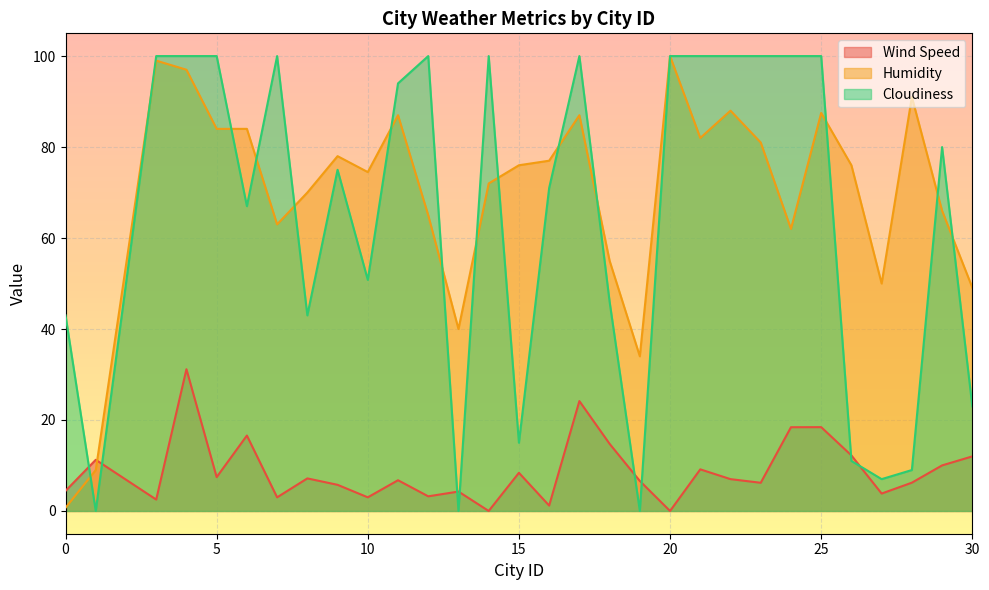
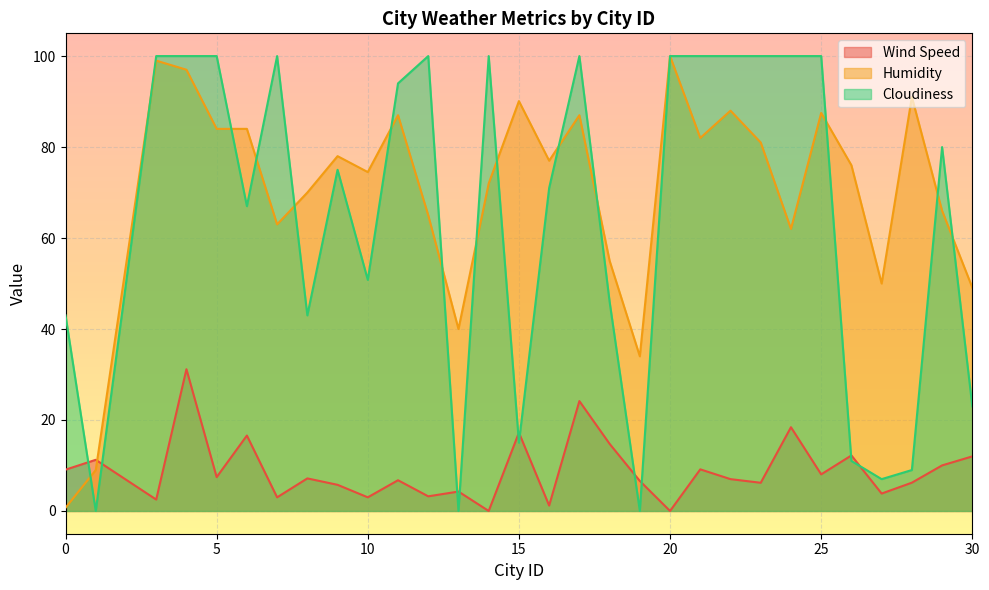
Wind Speed, 0: 4 -> 9
Wind Speed, 15: 8 -> 17
Humidity, 15: 76 -> 90
Wind Speed, 25: 18 -> 8
